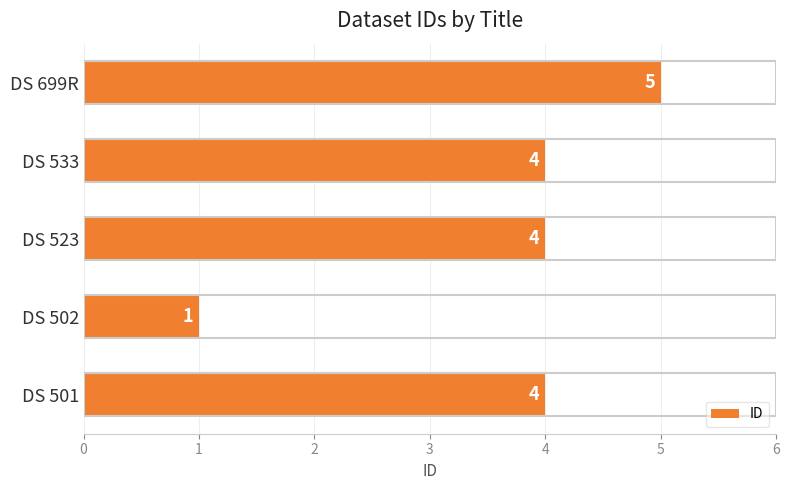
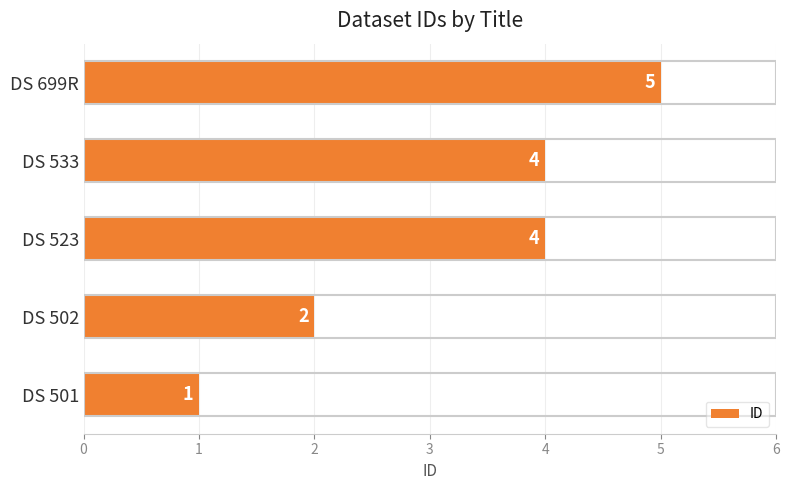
DS 502: 1 -> 2
DS 501: 4 -> 1
